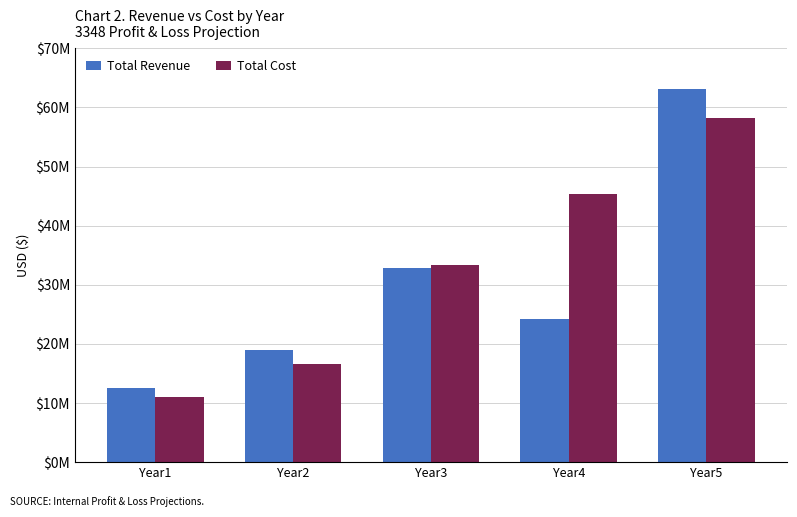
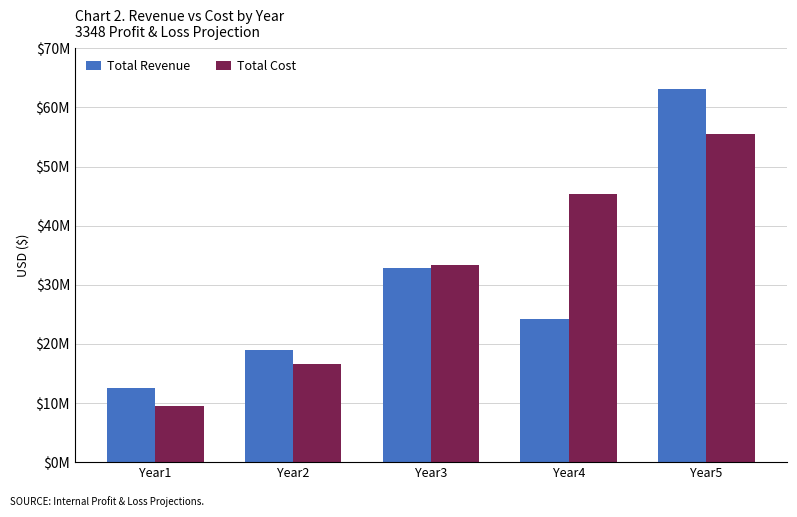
Total Cost, Year1: $11000000 -> $10000000
Total Cost, Year5: $58000000 -> $55000000
